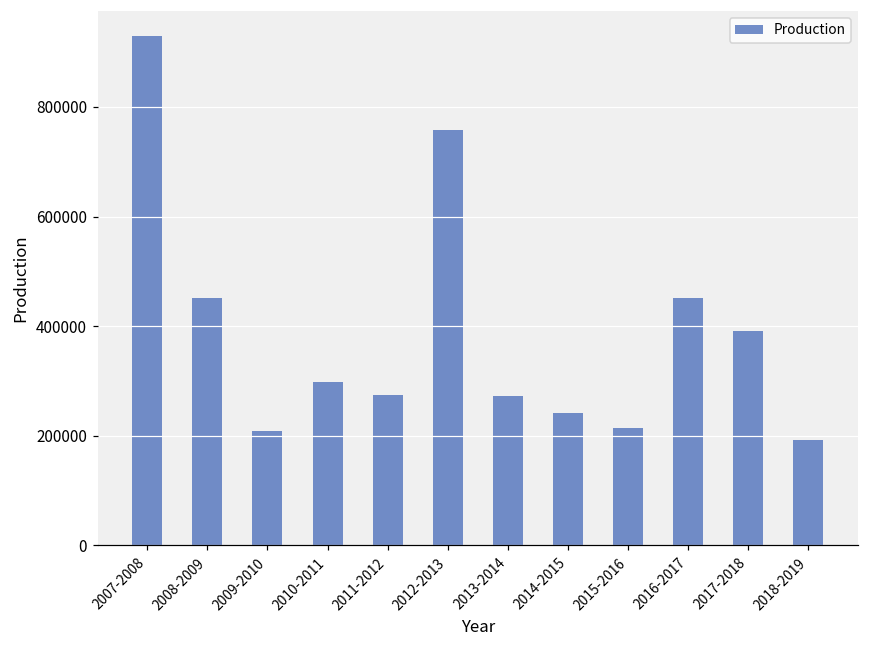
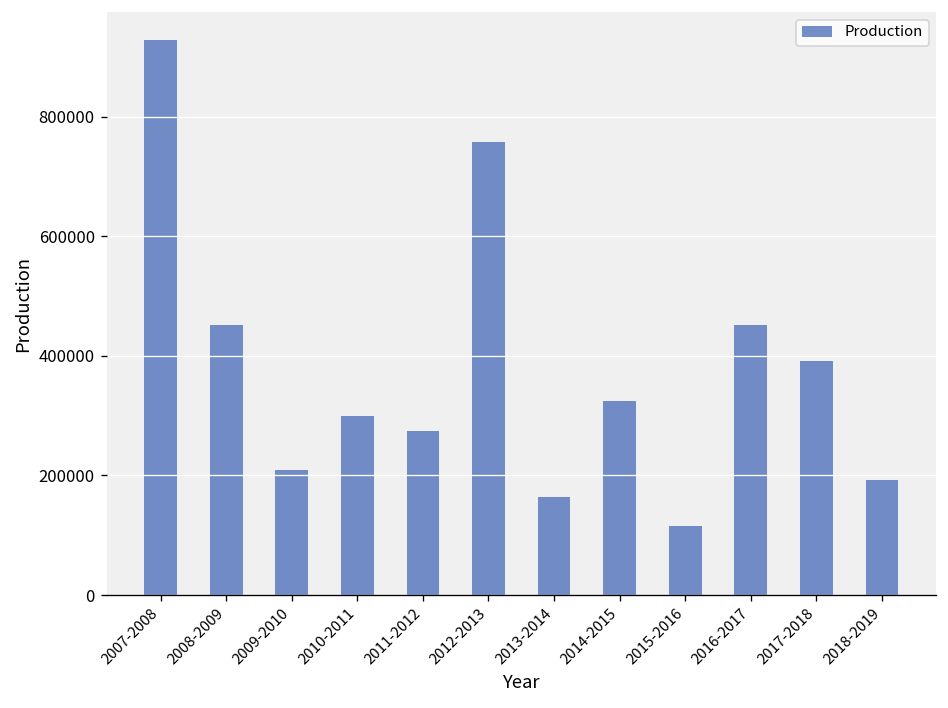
2013-2014: 270000 -> 160000
2014-2015: 240000 -> 320000
2015-2016: 210000 -> 120000
